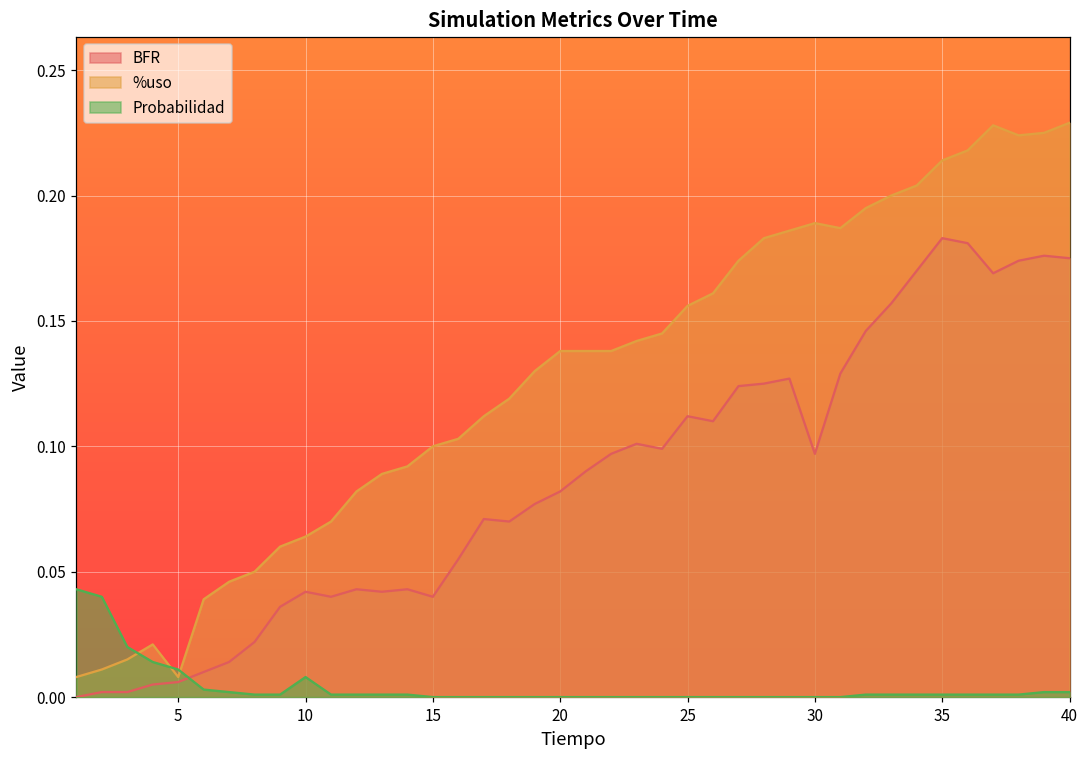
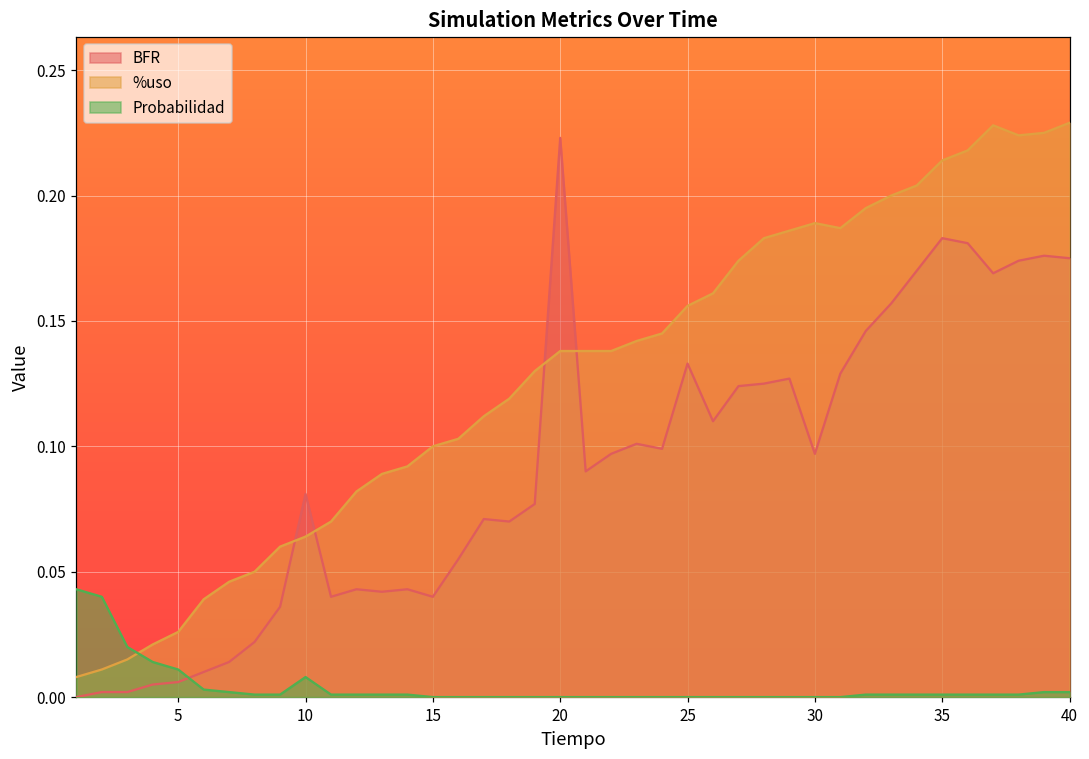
%uso, 5: 0.008 -> 0.026
BFR, 10: 0.042 -> 0.081
BFR, 20: 0.082 -> 0.223
BFR, 25: 0.112 -> 0.133
